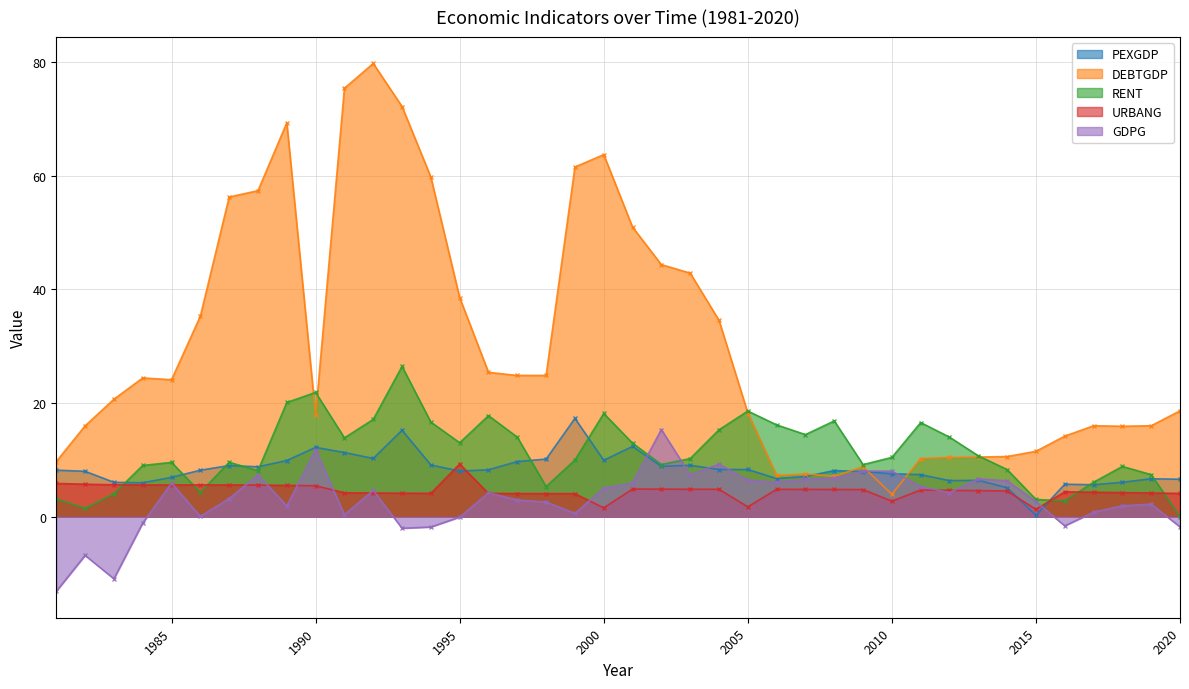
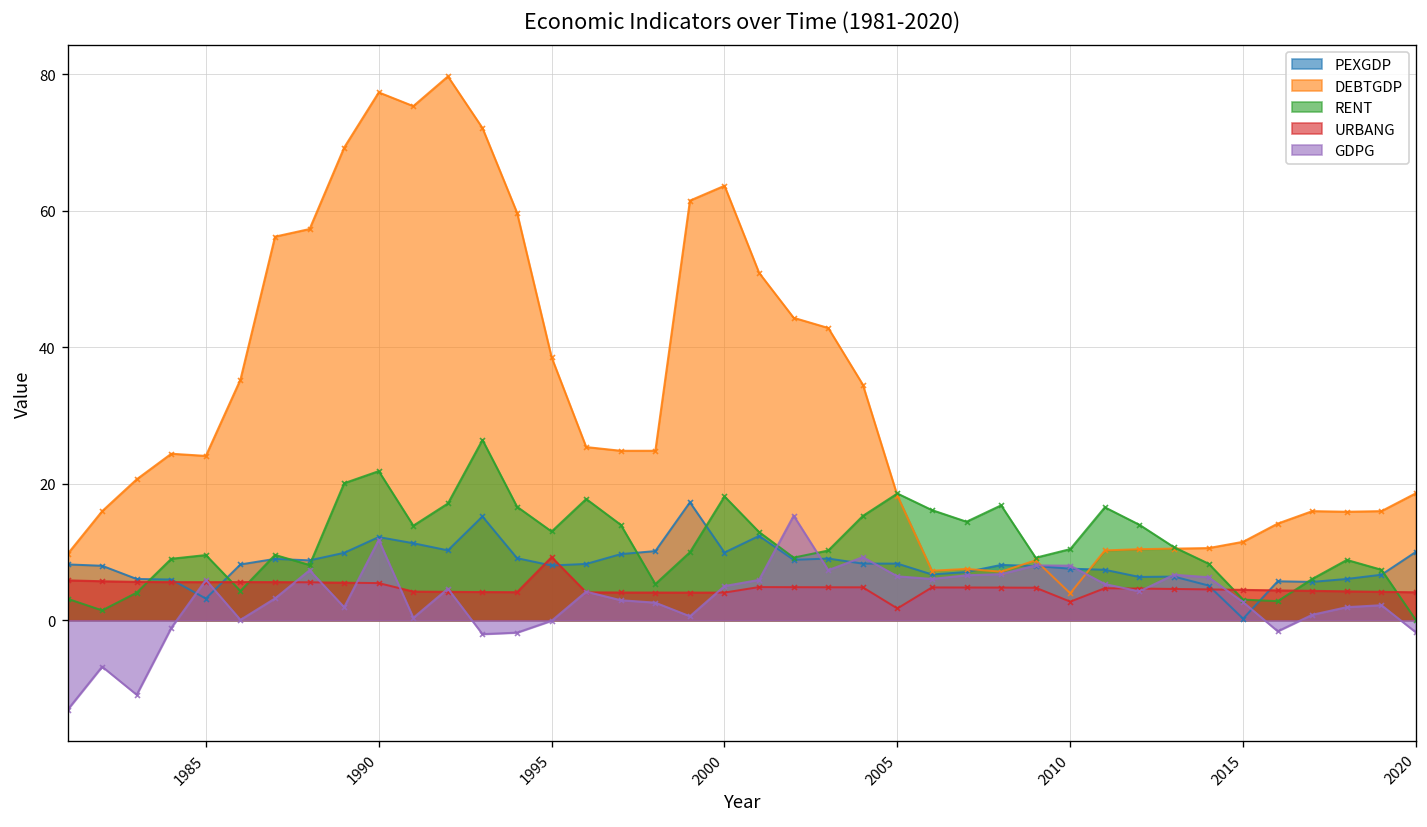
PEXGDP, 1985: 7 -> 3
DEBTGDP, 1990: 18 -> 77
URBANG, 2000: 2 -> 4
URBANG, 2015: 1 -> 4
PEXGDP, 2020: 7 -> 10
